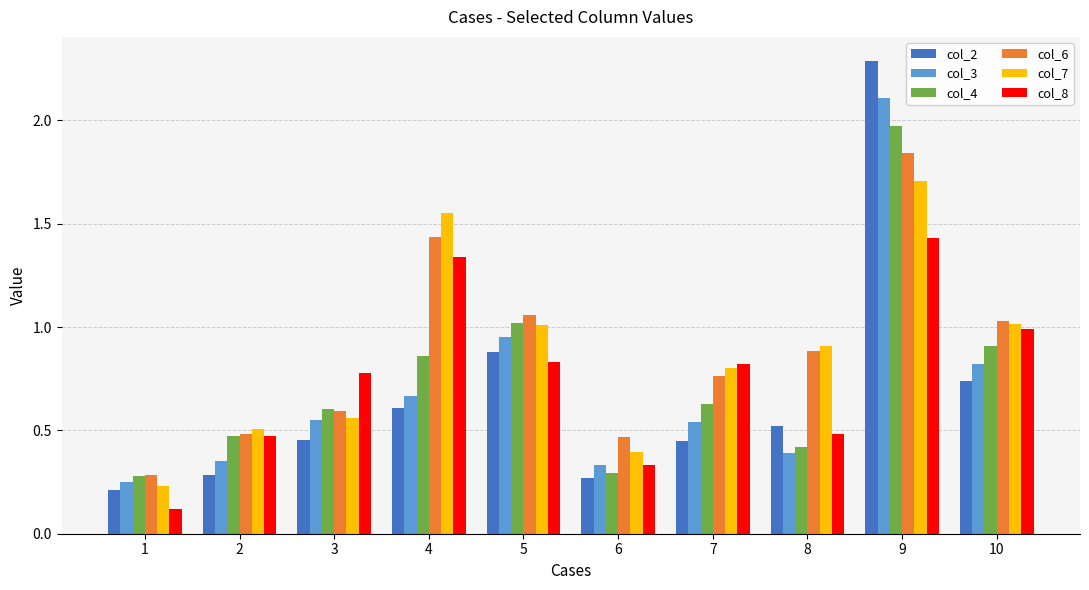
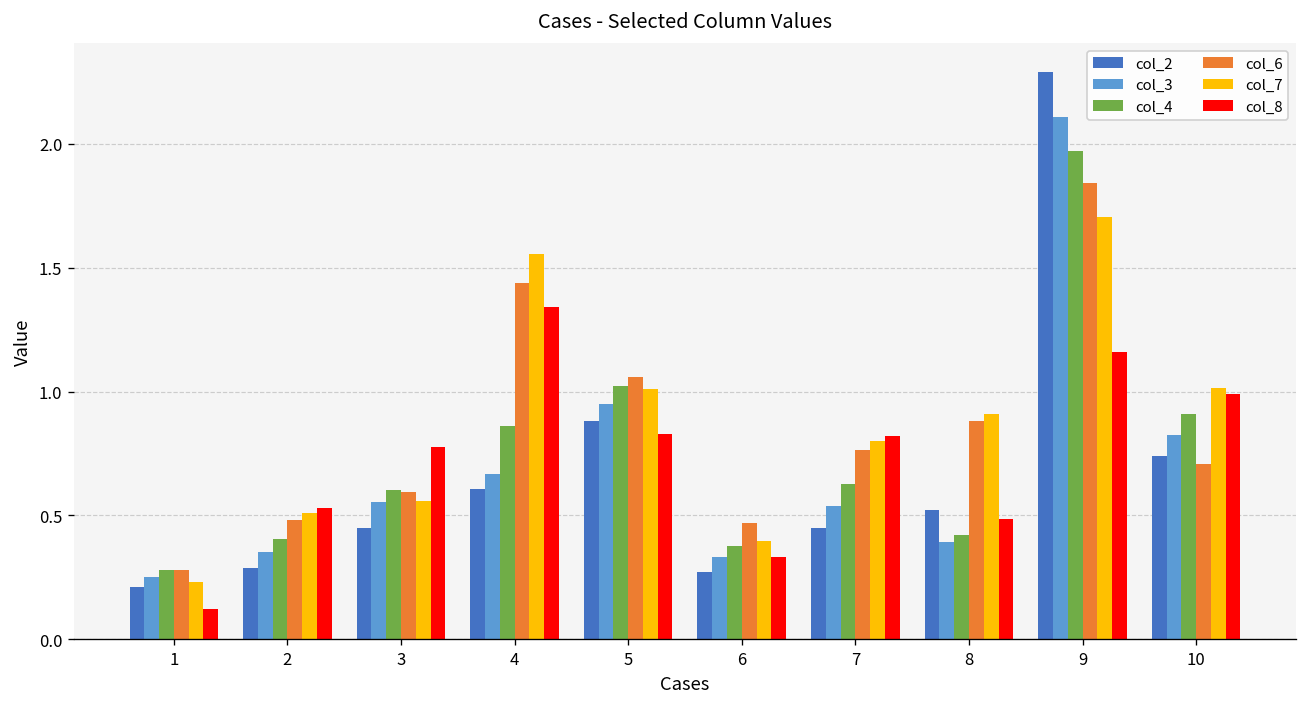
col_4, 2: 0.47 -> 0.40
col_8, 2: 0.47 -> 0.53
col_4, 6: 0.29 -> 0.38
col_8, 9: 1.43 -> 1.16
col_6, 10: 1.03 -> 0.71
